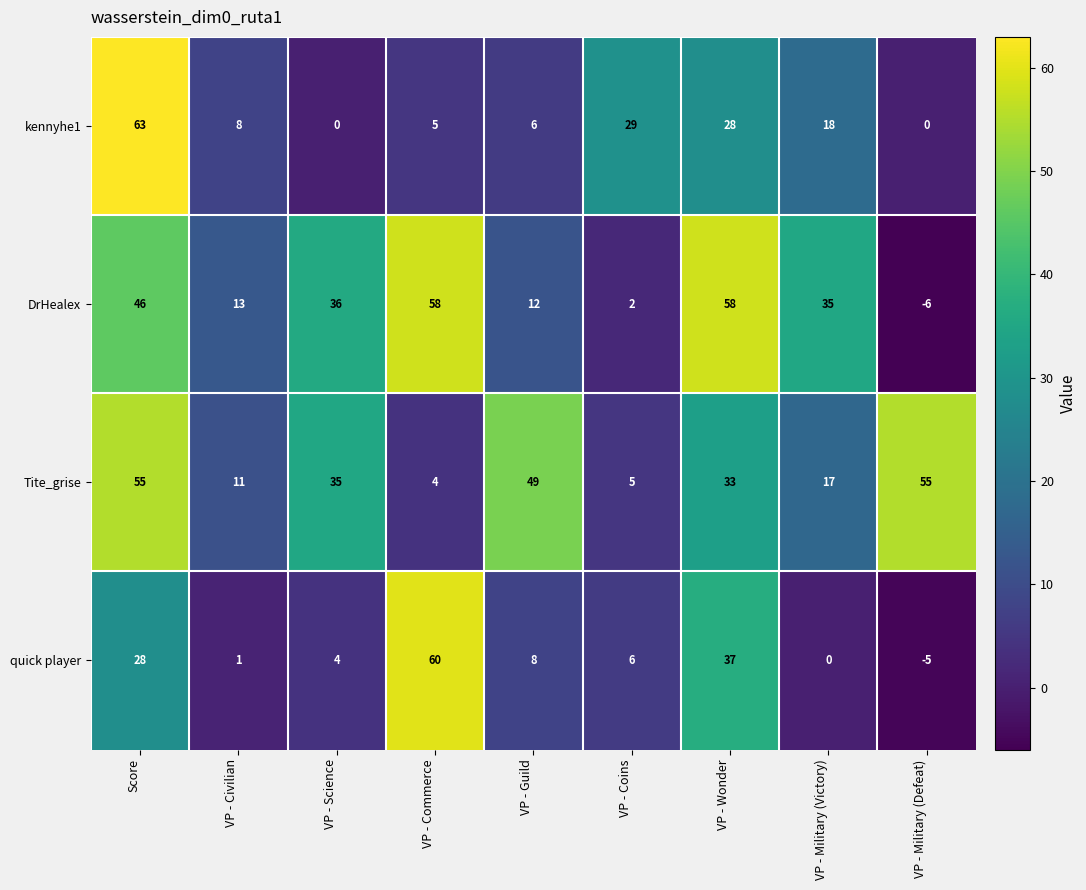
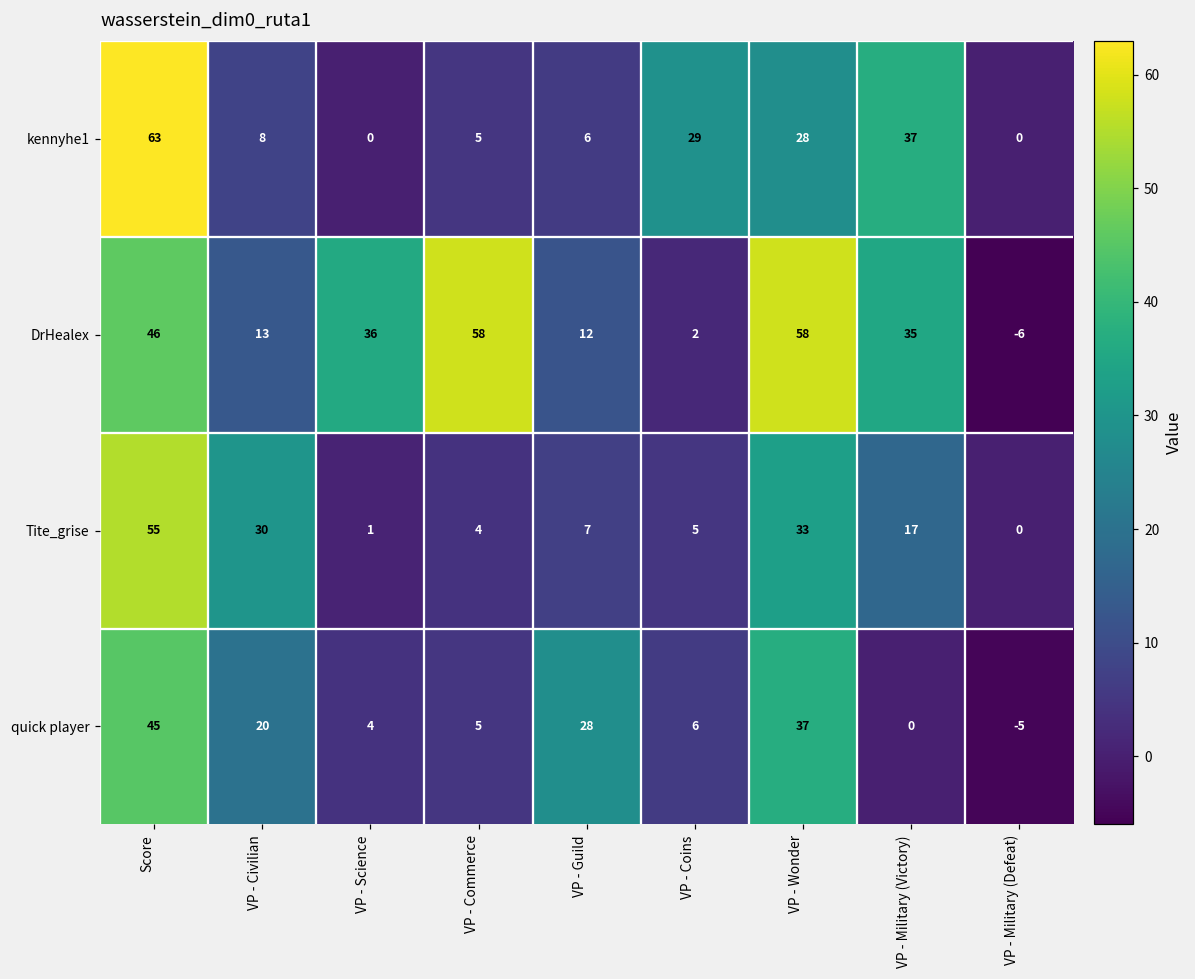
kennyhe1, VP - Military (Victory): 18 -> 37
Tite_grise, VP - Civilian: 11 -> 30
Tite_grise, VP - Science: 35 -> 1
Tite_grise, VP - Guild: 49 -> 7
Tite_grise, VP - Military (Defeat): 55 -> 0
quick player, Score: 28 -> 45
quick player, VP - Civilian: 1 -> 20
quick player, VP - Commerce: 60 -> 5
quick player, VP - Guild: 8 -> 28
